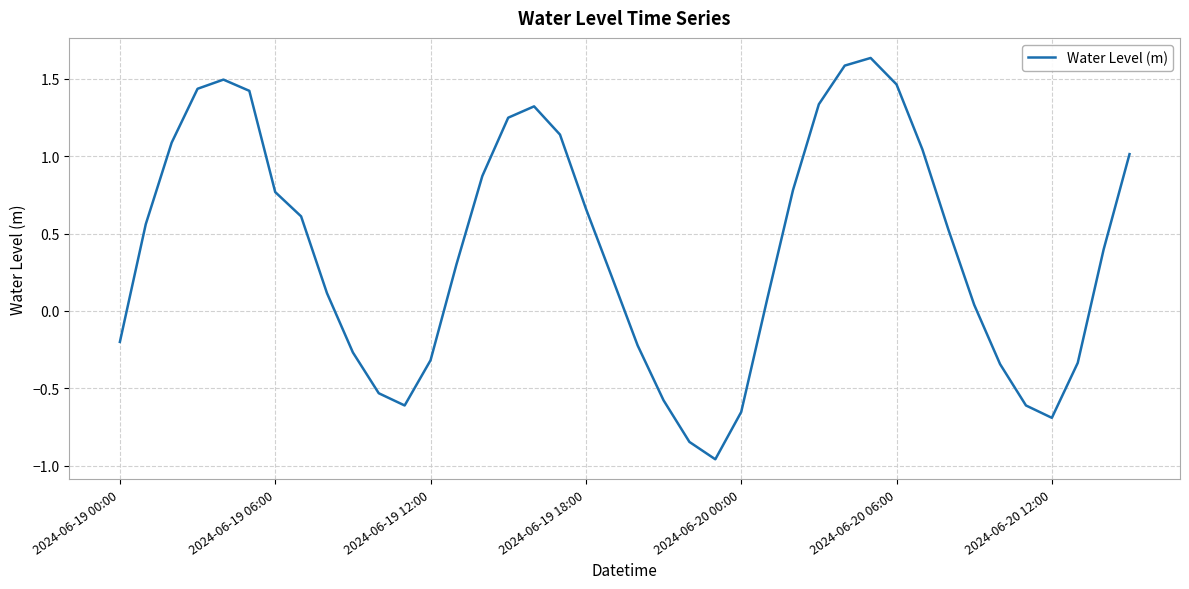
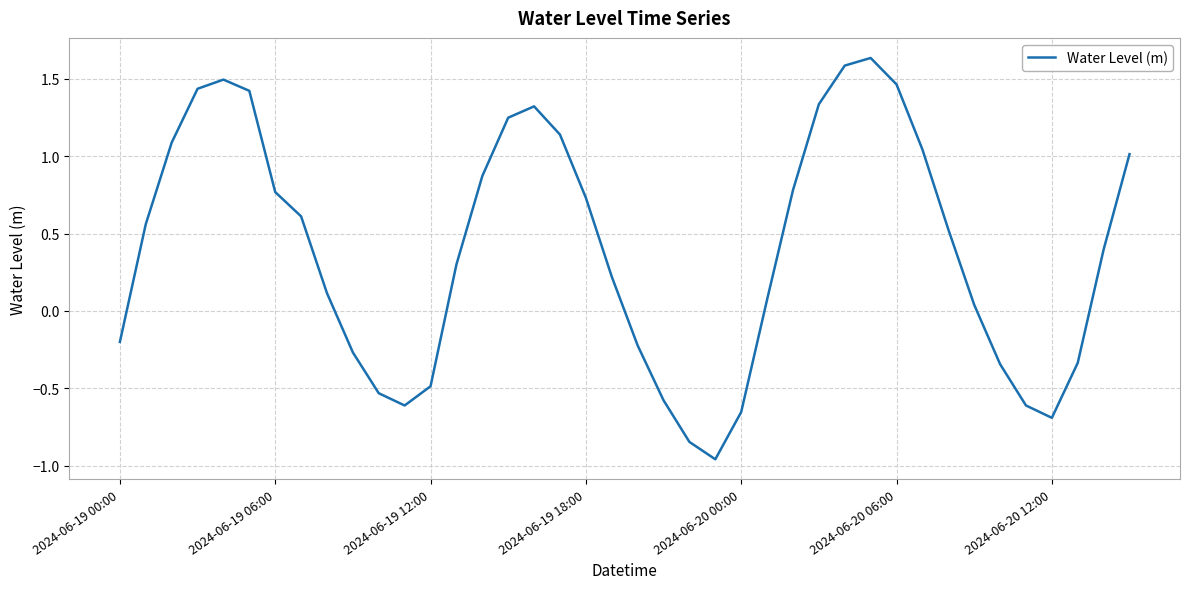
2024-06-19 12:00: -0.32 -> -0.49
2024-06-19 18:00: 0.66 -> 0.73
